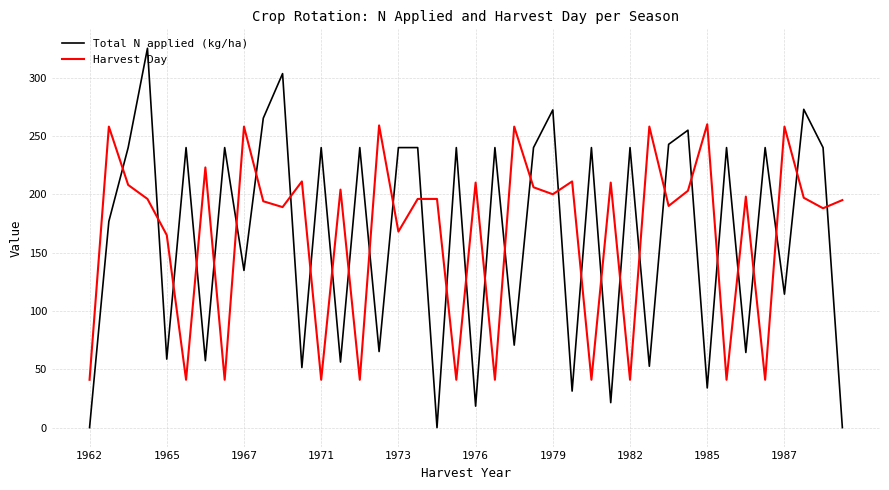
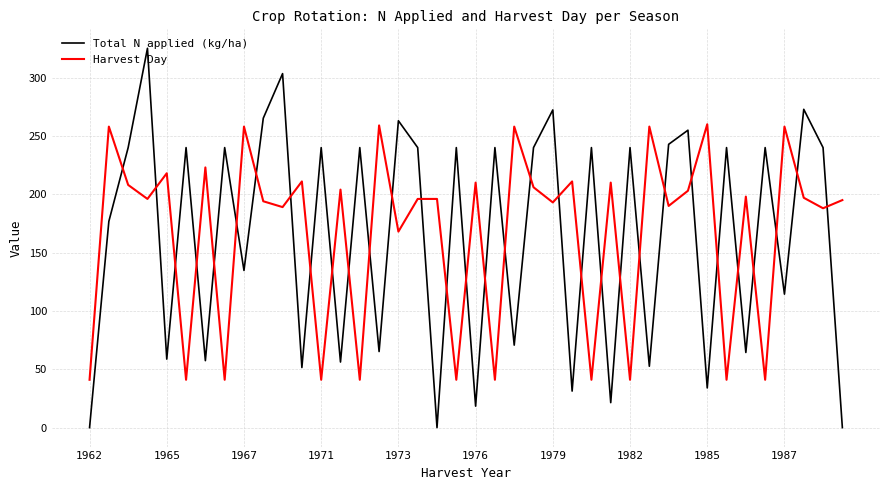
Harvest Day, 1965: 165 -> 218
Total N applied (kg/ha), 1973: 240 -> 263
Harvest Day, 1979: 200 -> 193
